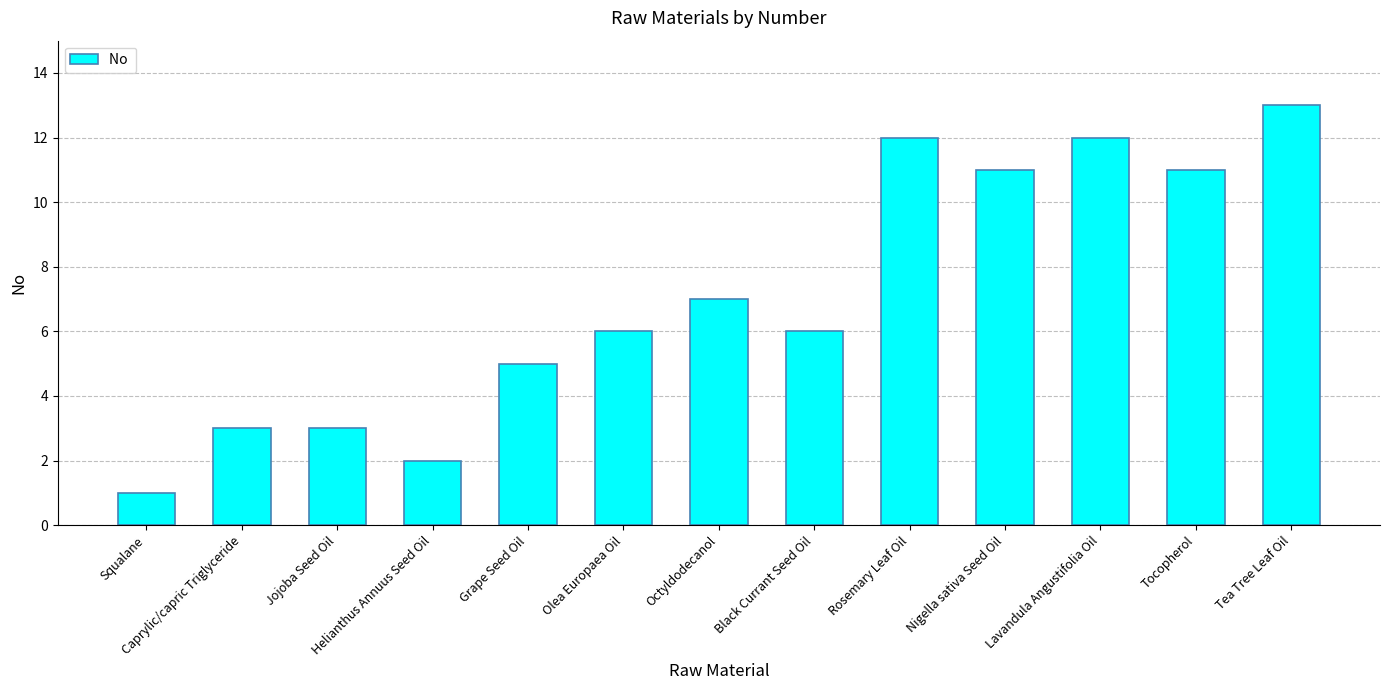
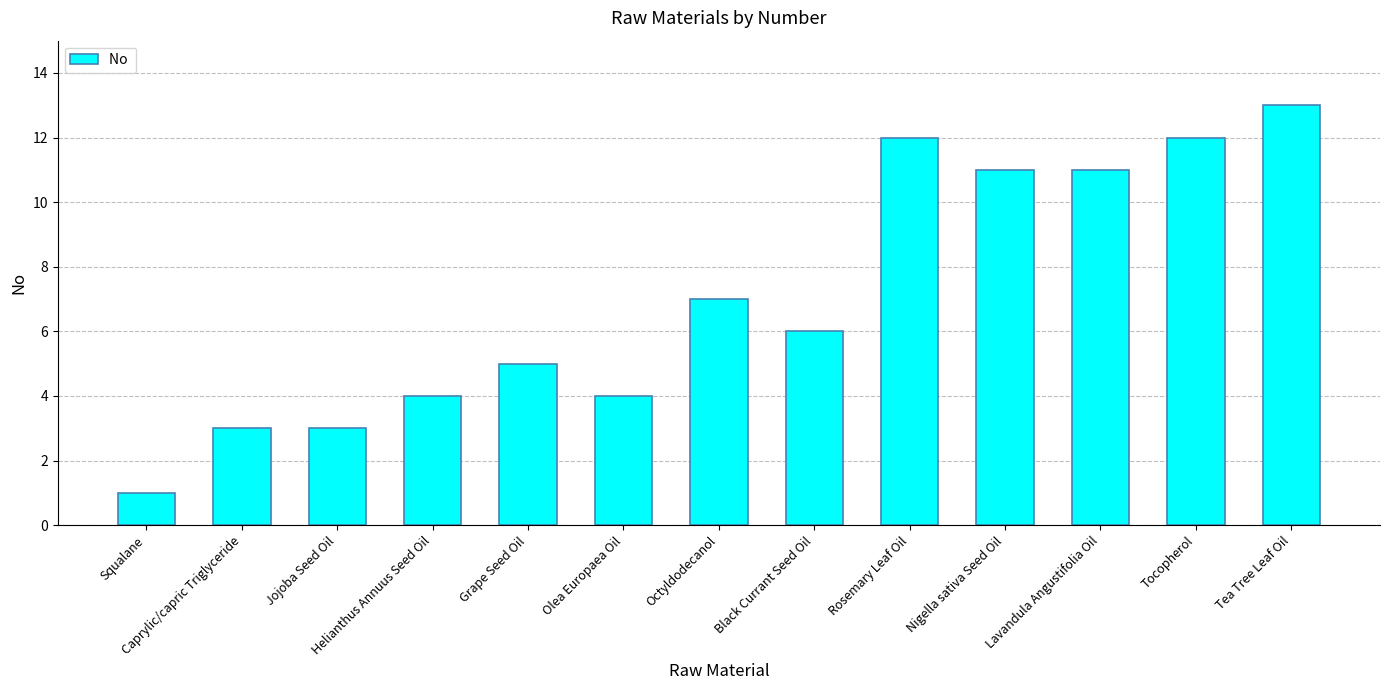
Helianthus Annuus Seed Oil: 2 -> 4
Olea Europaea Oil: 6 -> 4
Lavandula Angustifolia Oil: 12 -> 11
Tocopherol: 11 -> 12
